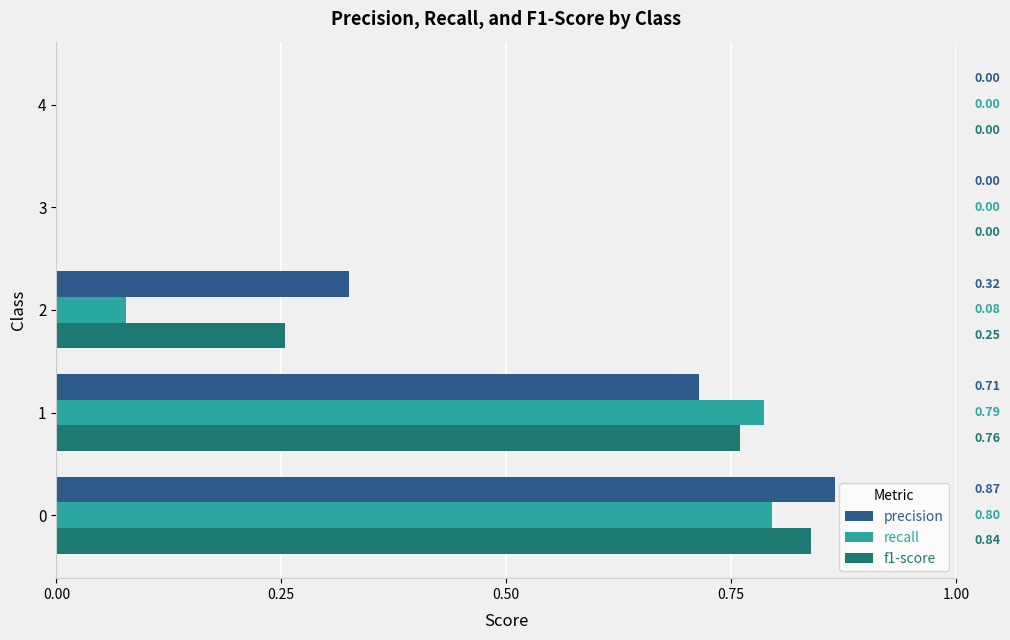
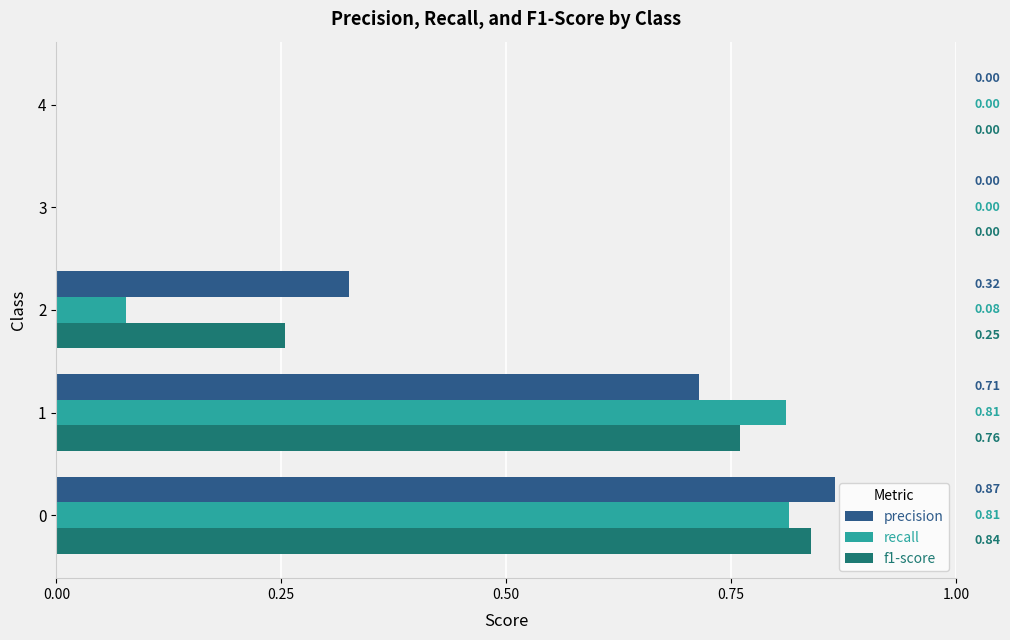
recall, 1: 0.79 -> 0.81
recall, 0: 0.80 -> 0.81
